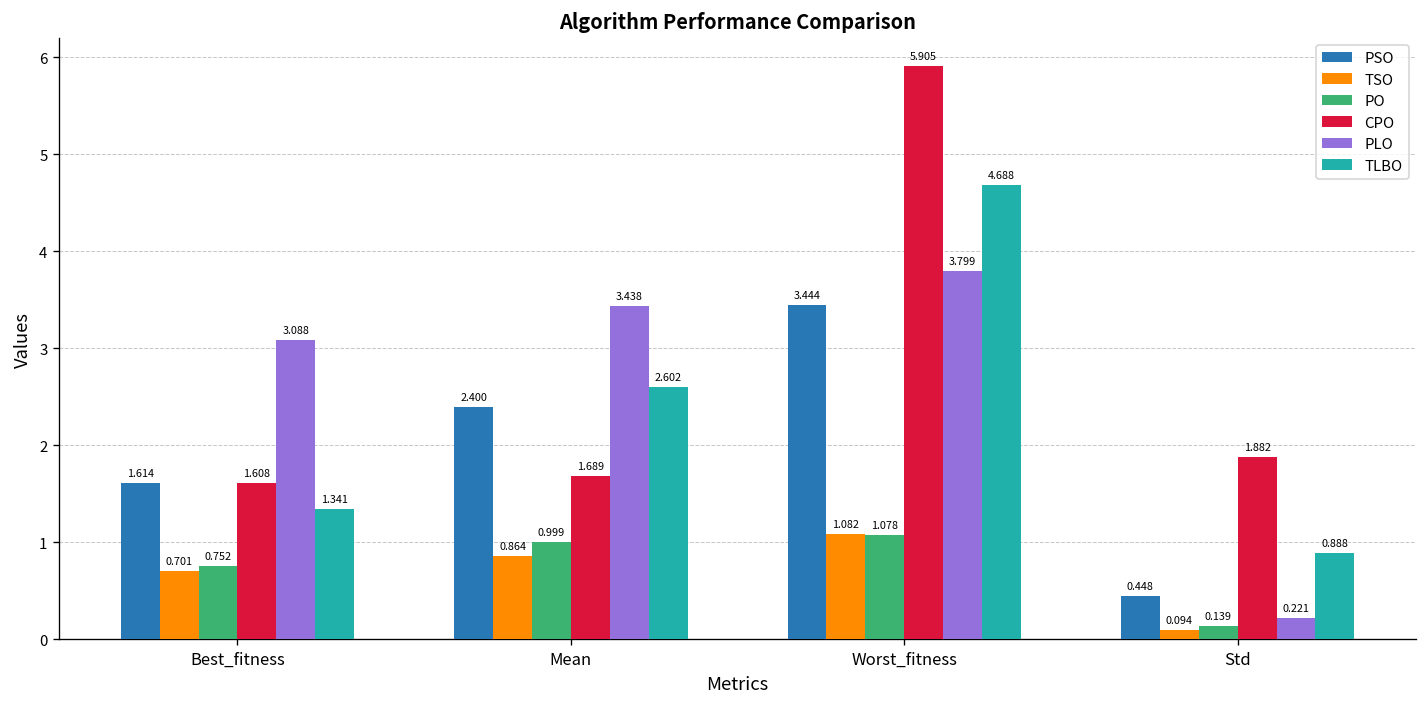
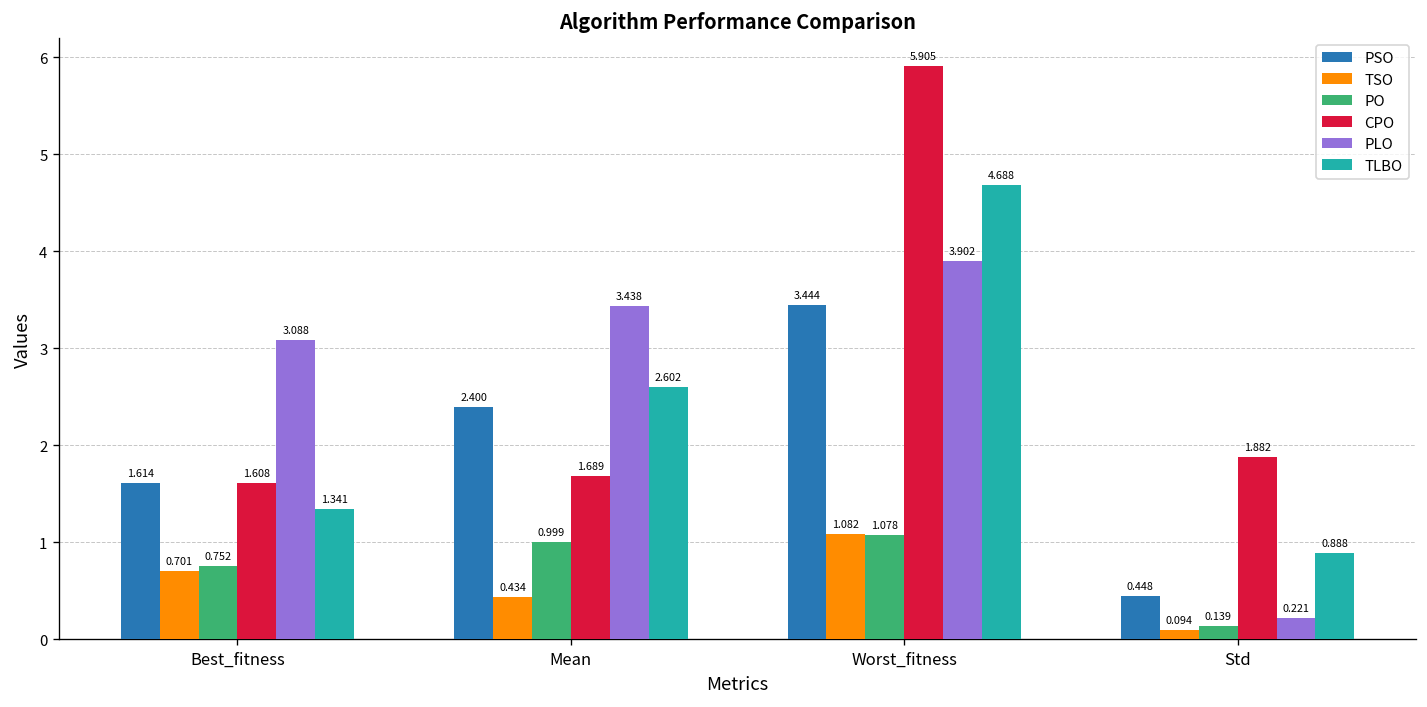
TSO, Mean: 0.864 -> 0.434
PLO, Worst_fitness: 3.799 -> 3.902
